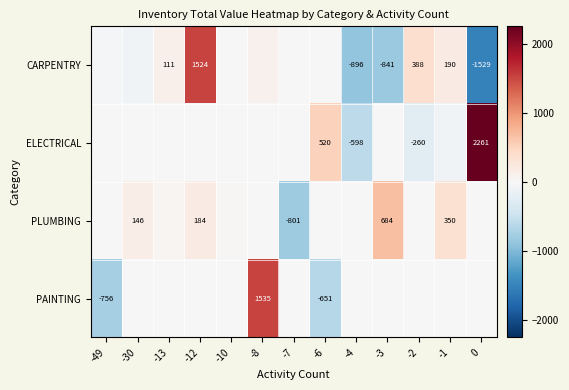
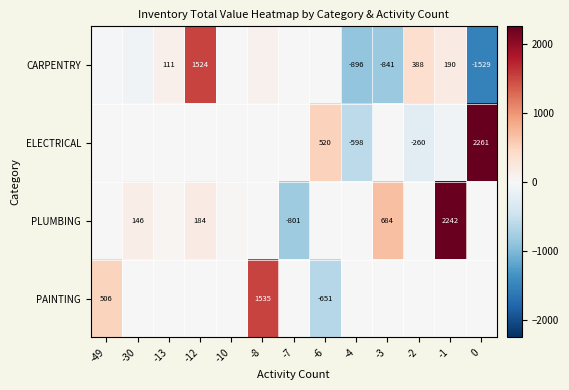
PLUMBING, -1: 350 -> 2242
PAINTING, -49: -756 -> 506
